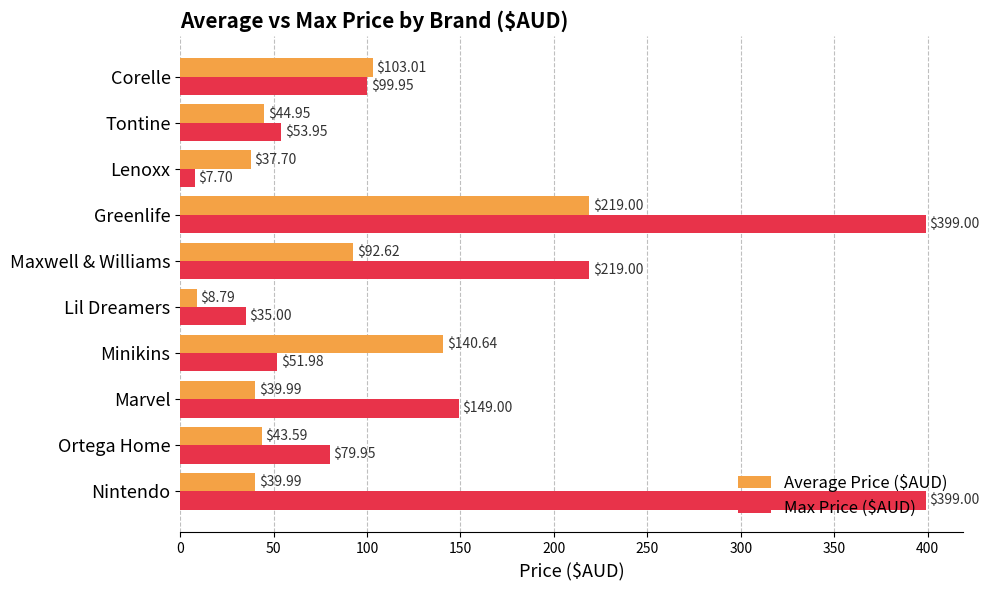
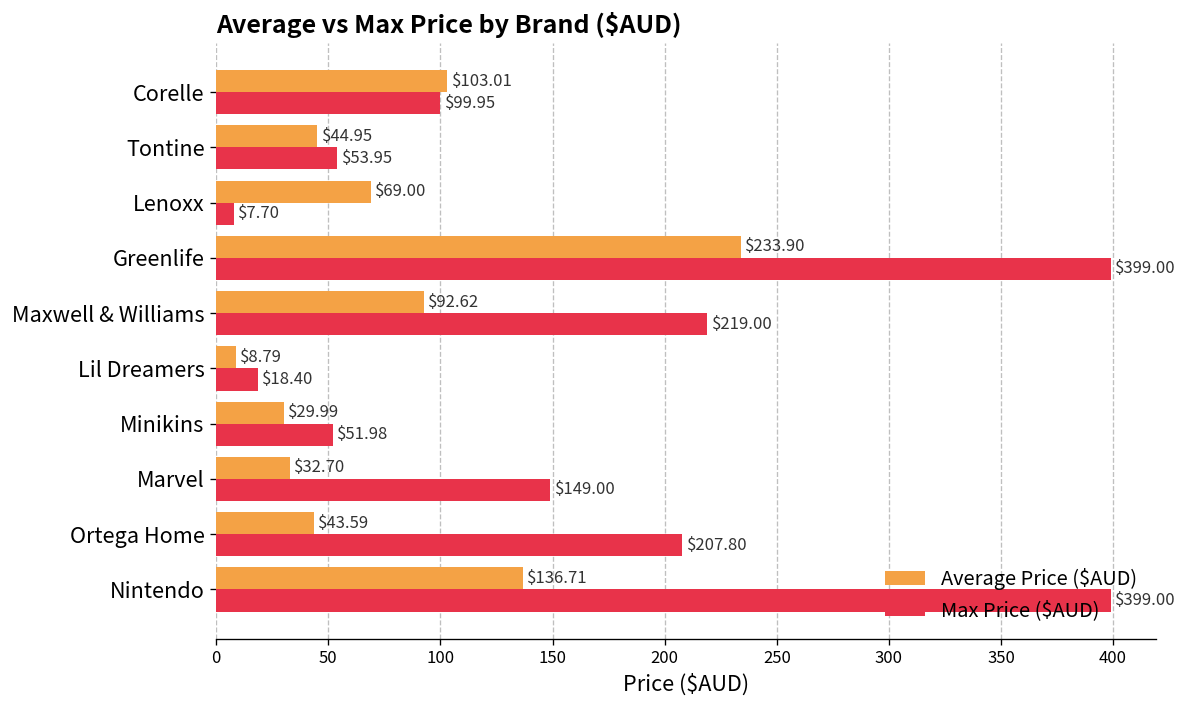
Average Price ($AUD), Lenoxx: $37.70 -> $69.00
Average Price ($AUD), Greenlife: $219.00 -> $233.90
Max Price ($AUD), Lil Dreamers: $35.00 -> $18.40
Average Price ($AUD), Minikins: $140.64 -> $29.99
Average Price ($AUD), Marvel: $39.99 -> $32.70
Max Price ($AUD), Ortega Home: $79.95 -> $207.80
Average Price ($AUD), Nintendo: $39.99 -> $136.71
